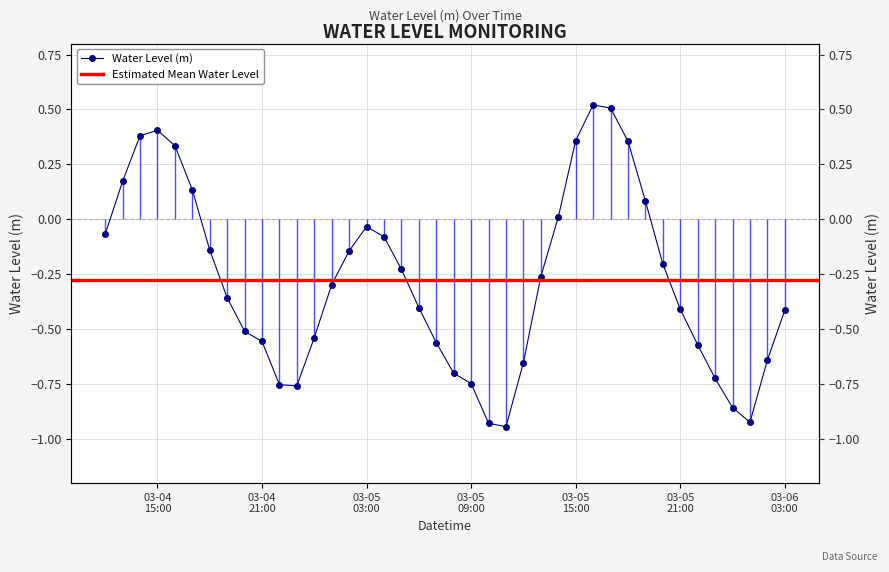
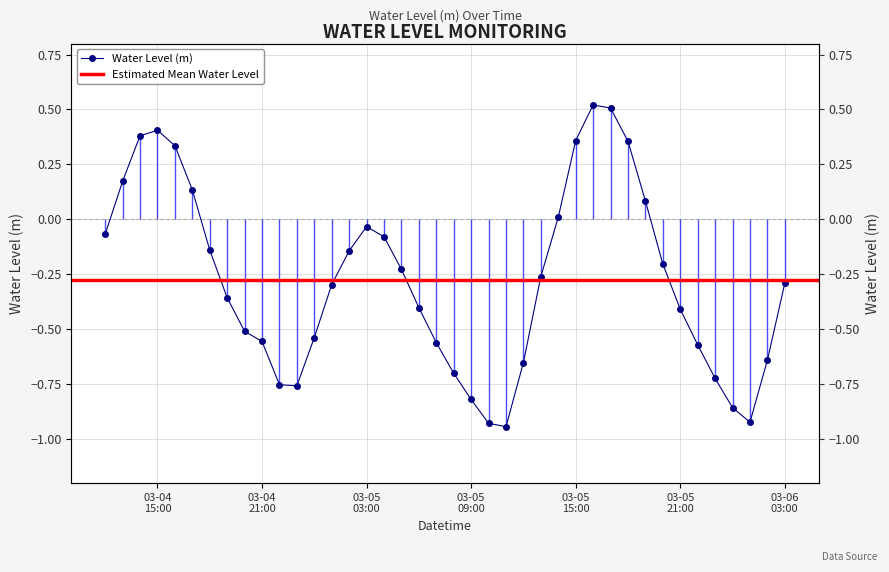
03-05 09:00: -0.75 -> -0.82
03-06 03:00: -0.41 -> -0.29
